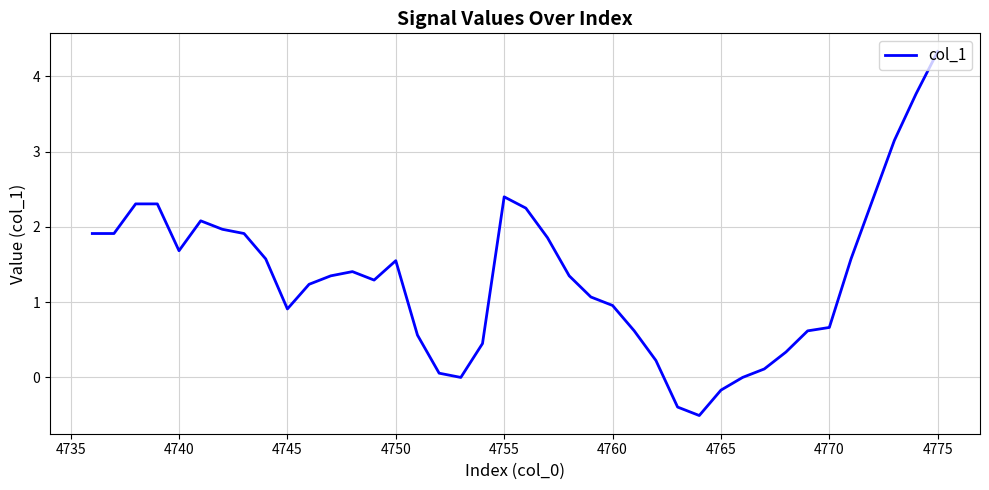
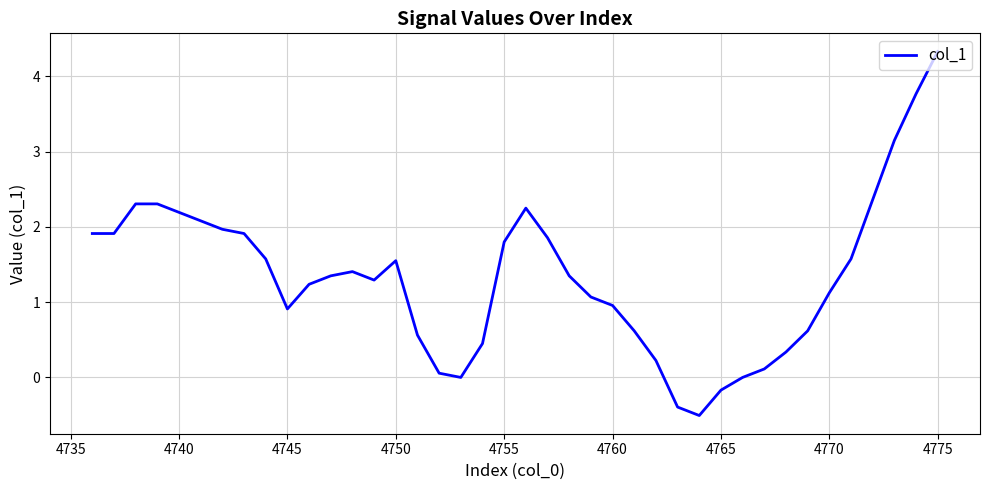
4740: 1.7 -> 2.2
4755: 2.4 -> 1.8
4770: 0.7 -> 1.1
